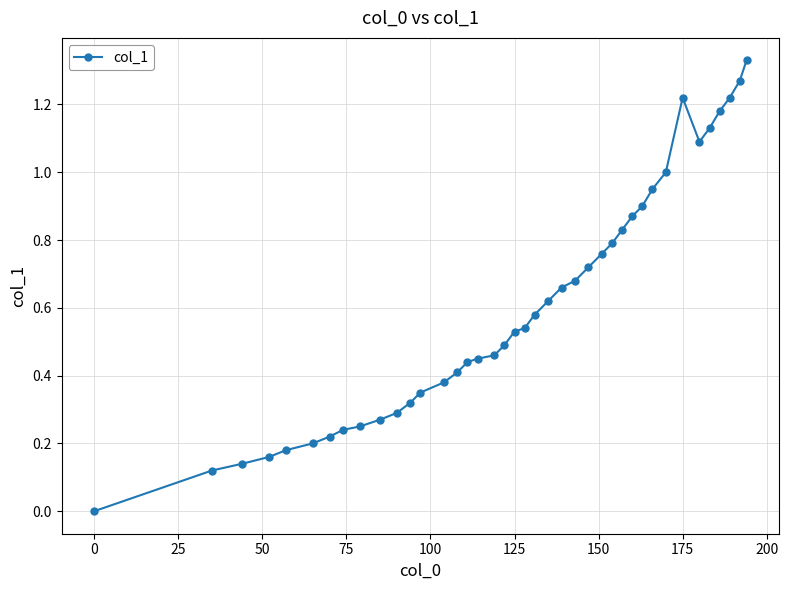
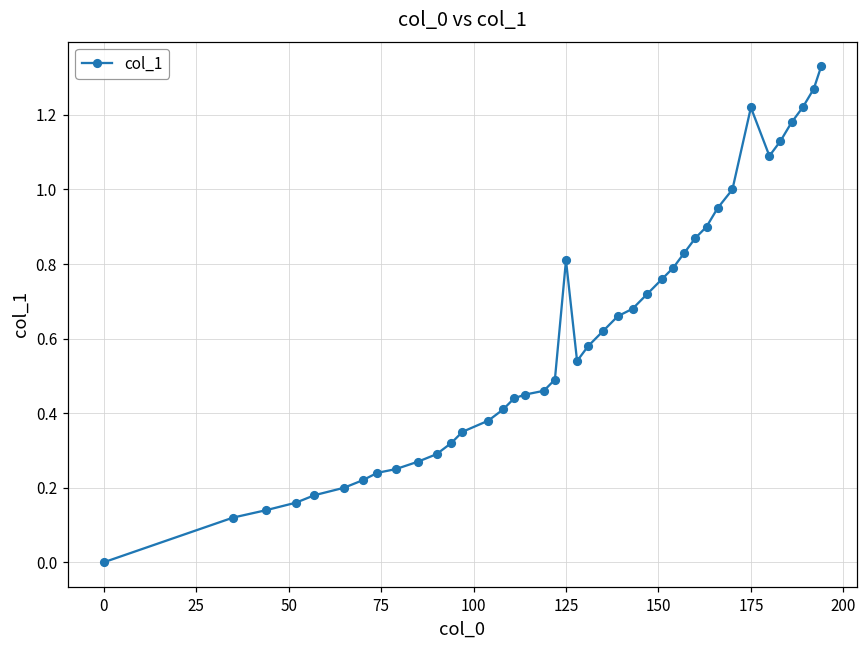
125: 0.53 -> 0.81
